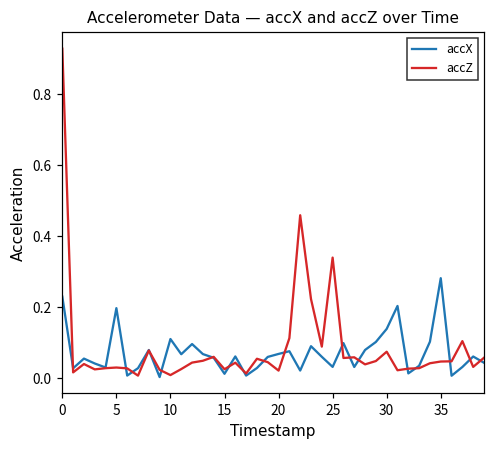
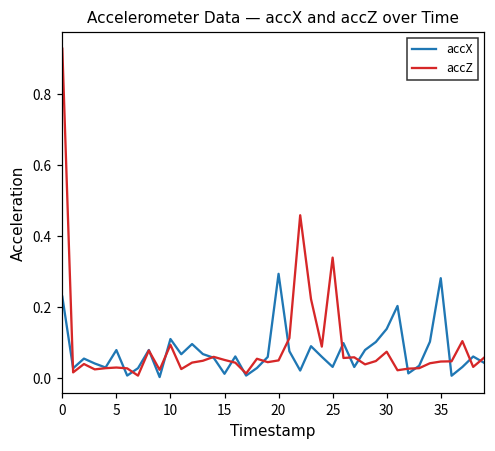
accX, 5: 0.20 -> 0.08
accZ, 10: 0.01 -> 0.09
accZ, 15: 0.02 -> 0.05
accX, 20: 0.07 -> 0.29
accZ, 20: 0.02 -> 0.05
